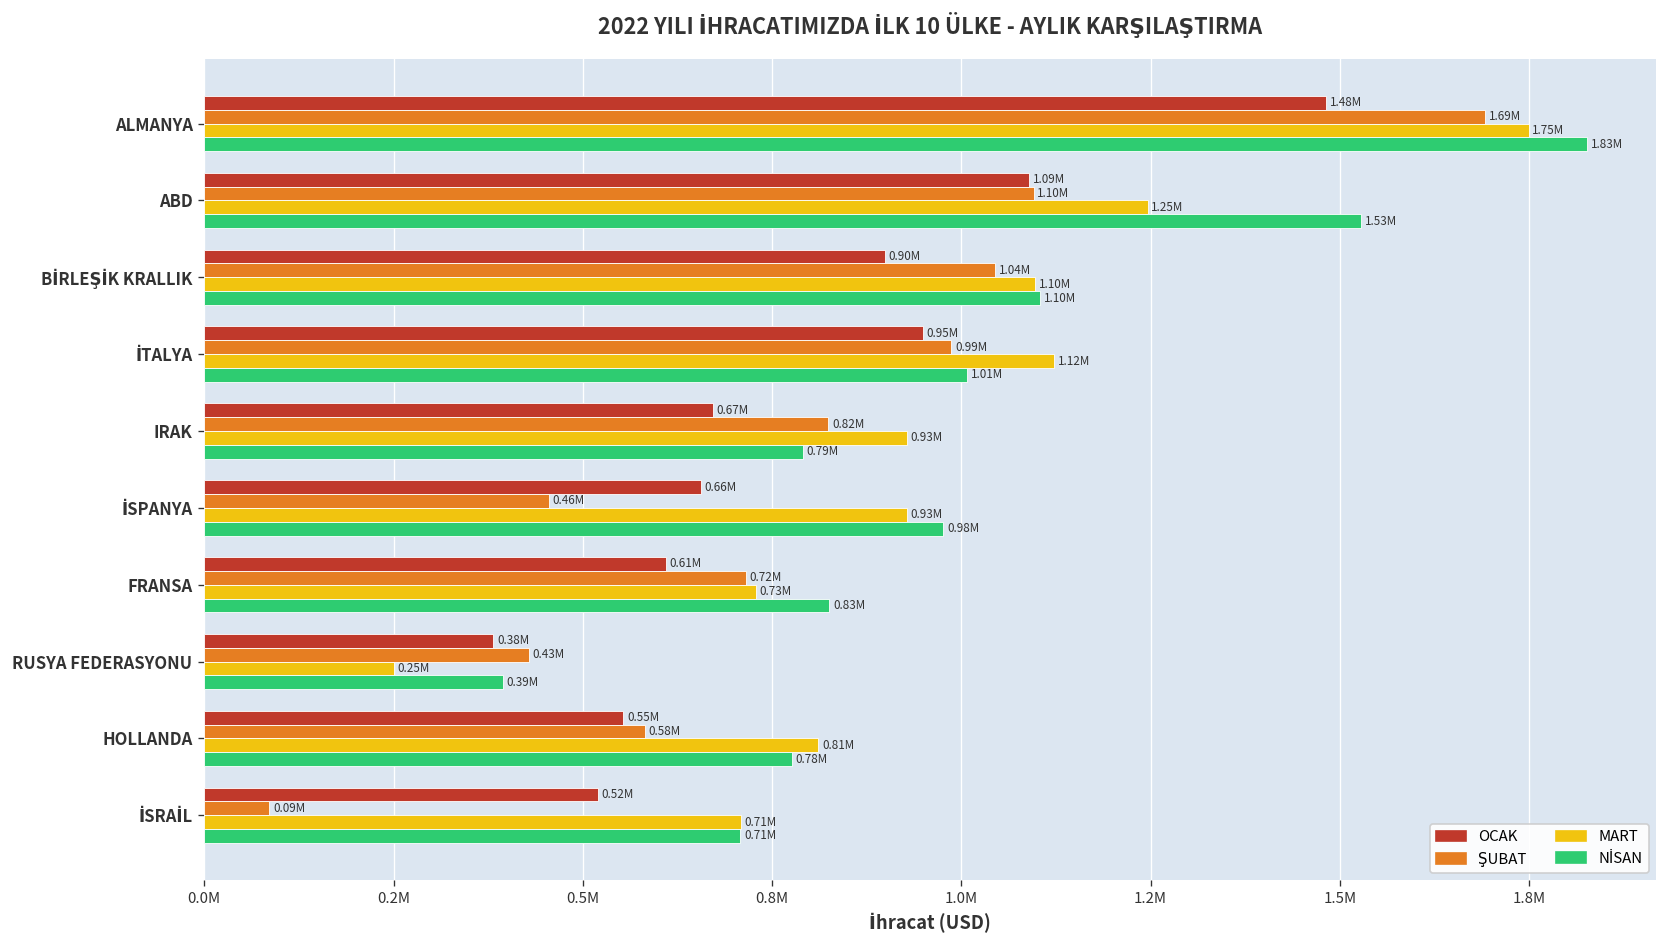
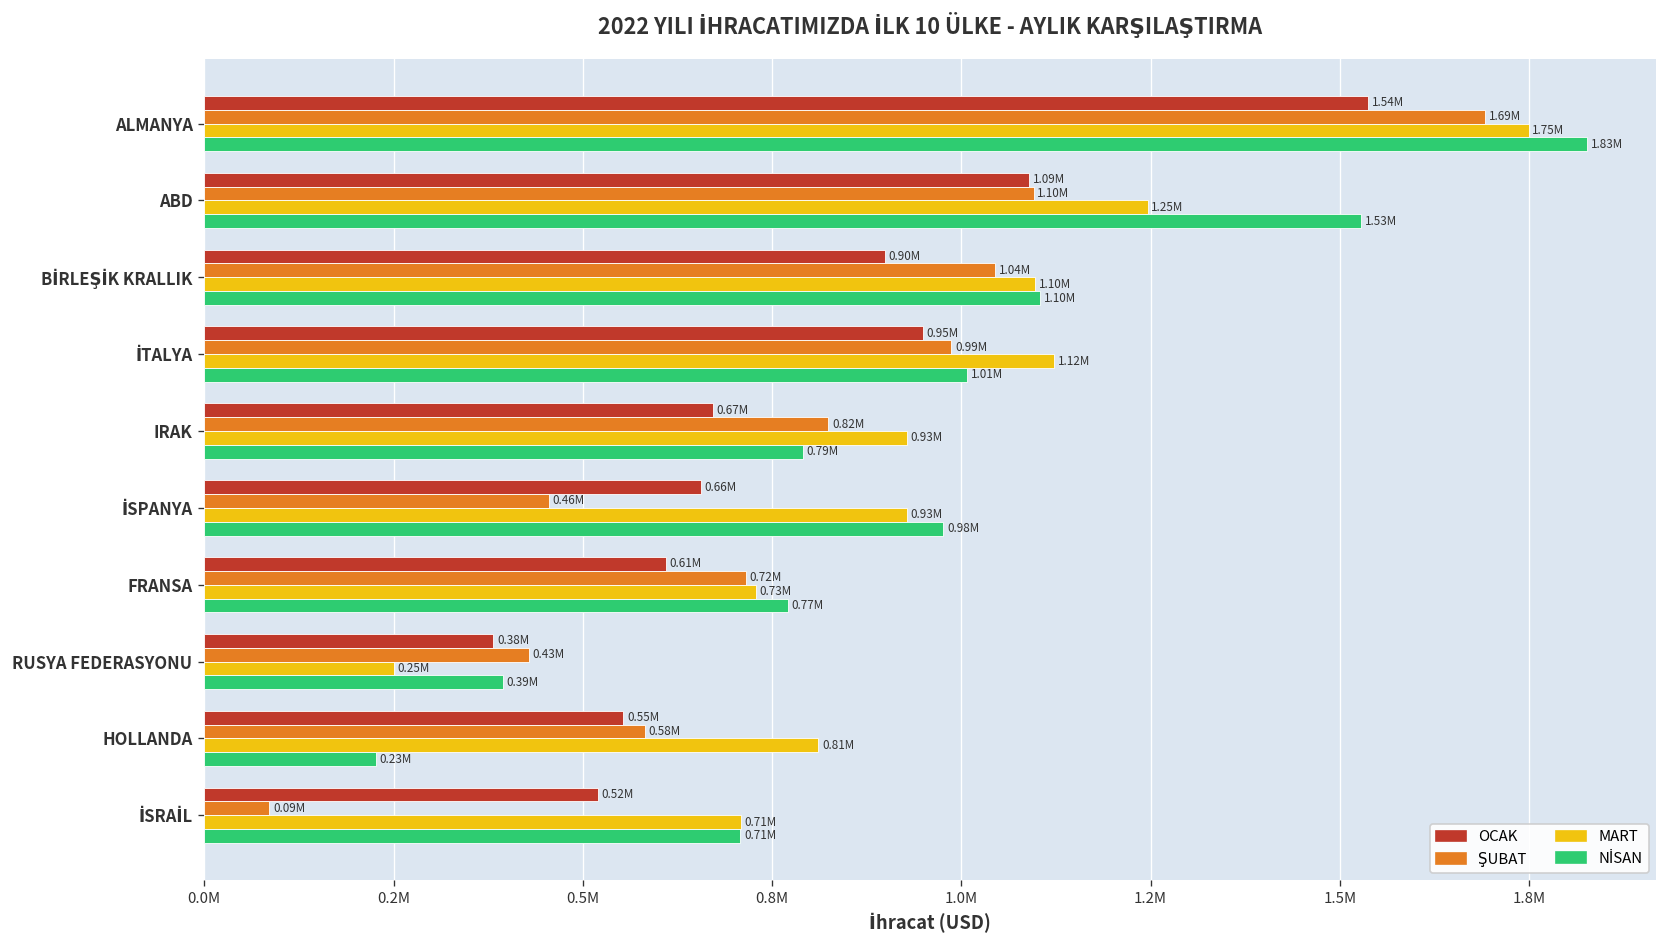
OCAK, ALMANYA: 1.48M -> 1.54M
NİSAN, FRANSA: 0.83M -> 0.77M
NİSAN, HOLLANDA: 0.78M -> 0.23M
